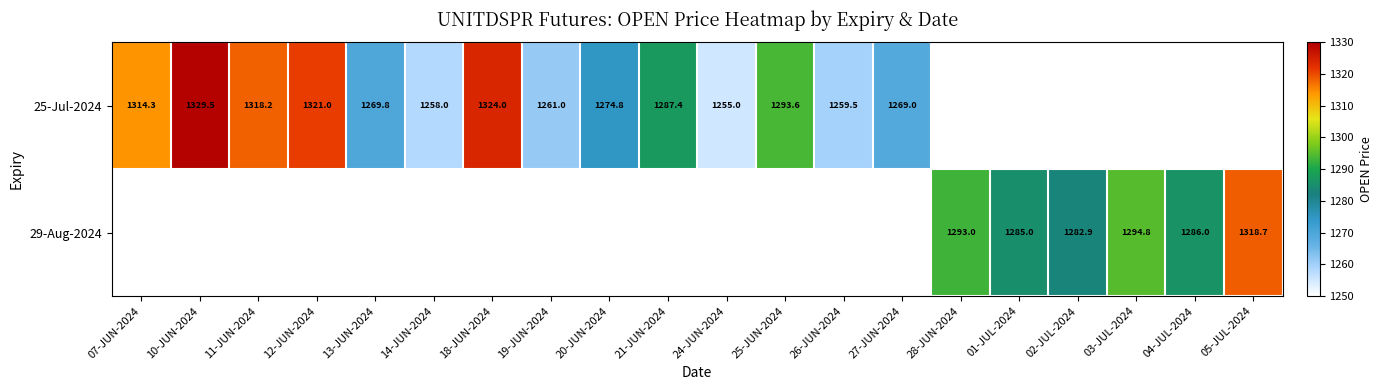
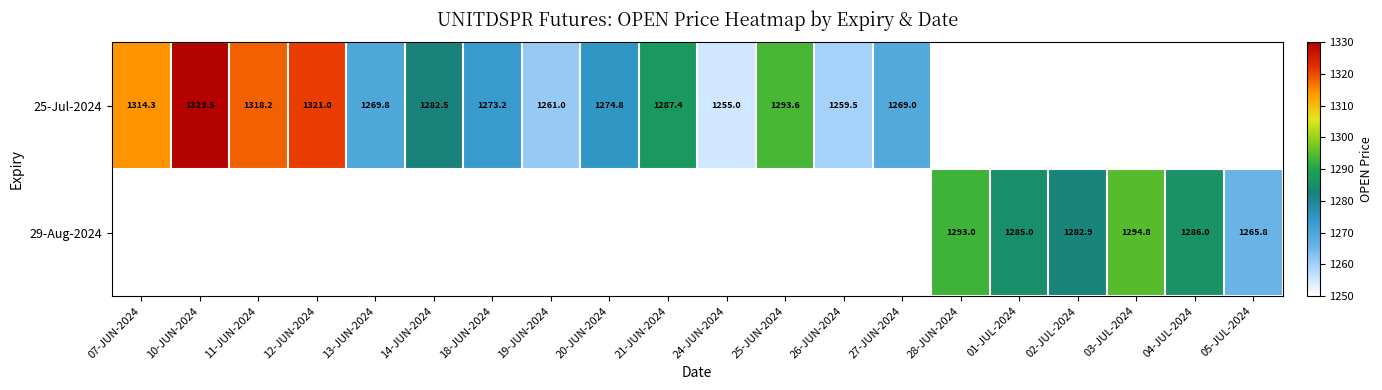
25-Jul-2024, 14-JUN-2024: 1258.0 -> 1282.5
25-Jul-2024, 18-JUN-2024: 1324.0 -> 1273.2
29-Aug-2024, 05-JUL-2024: 1318.7 -> 1265.8
